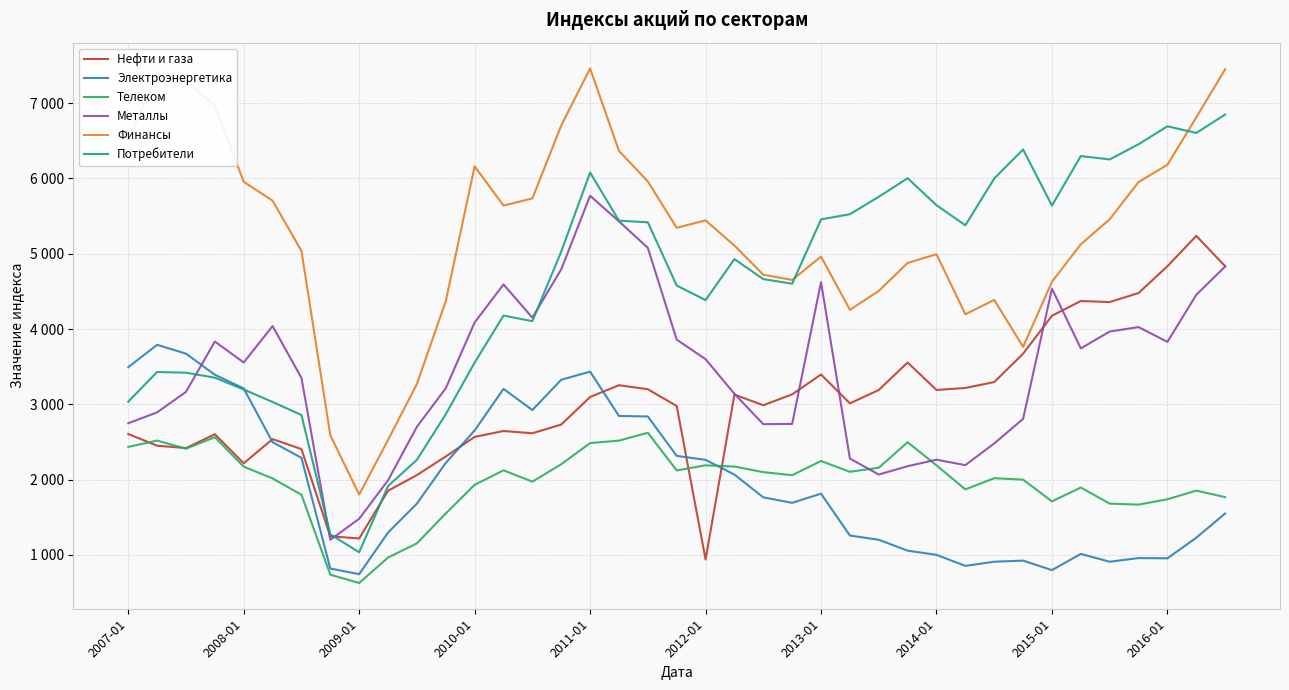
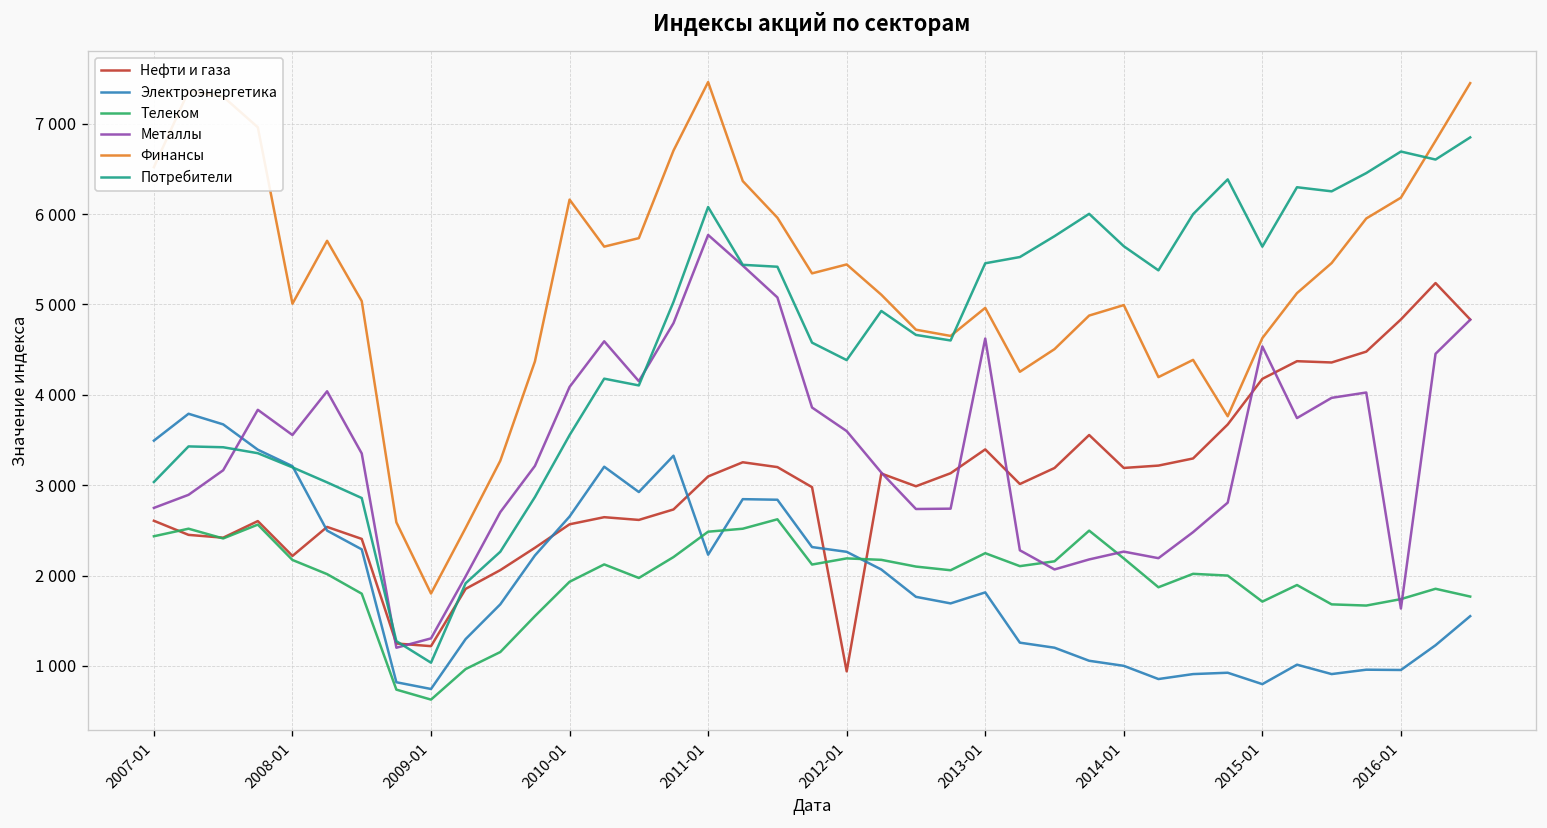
Финансы, 2008-01: 6000 -> 5000
Металлы, 2009-01: 1500 -> 1300
Электроэнергетика, 2011-01: 3400 -> 2200
Металлы, 2016-01: 3800 -> 1600
